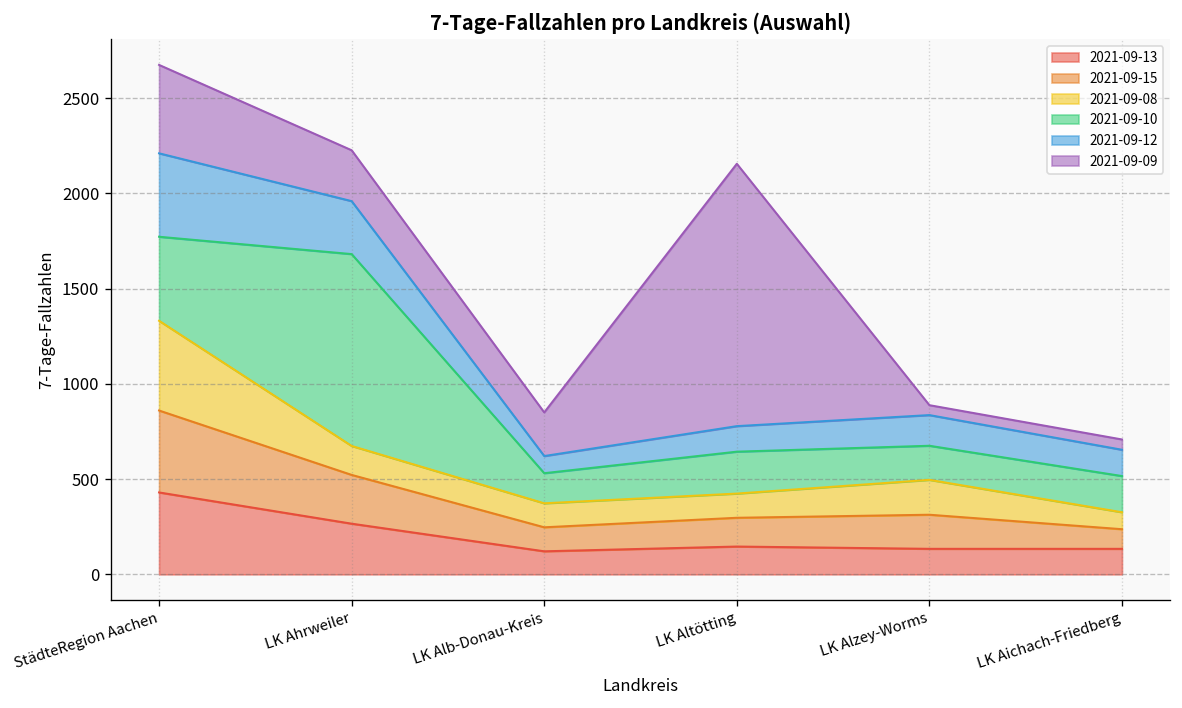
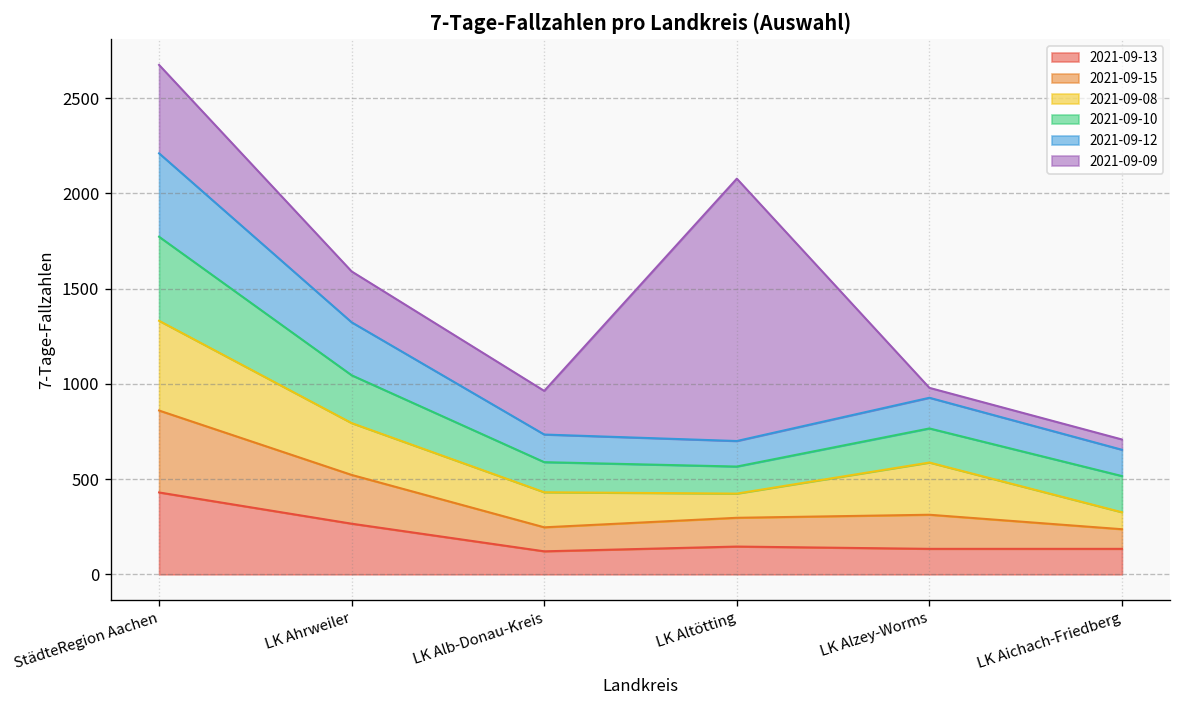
2021-09-08, LK Ahrweiler: 150 -> 270
2021-09-10, LK Ahrweiler: 1010 -> 250
2021-09-08, LK Alb-Donau-Kreis: 130 -> 180
2021-09-12, LK Alb-Donau-Kreis: 90 -> 150
2021-09-10, LK Altötting: 220 -> 140
2021-09-08, LK Alzey-Worms: 180 -> 270
